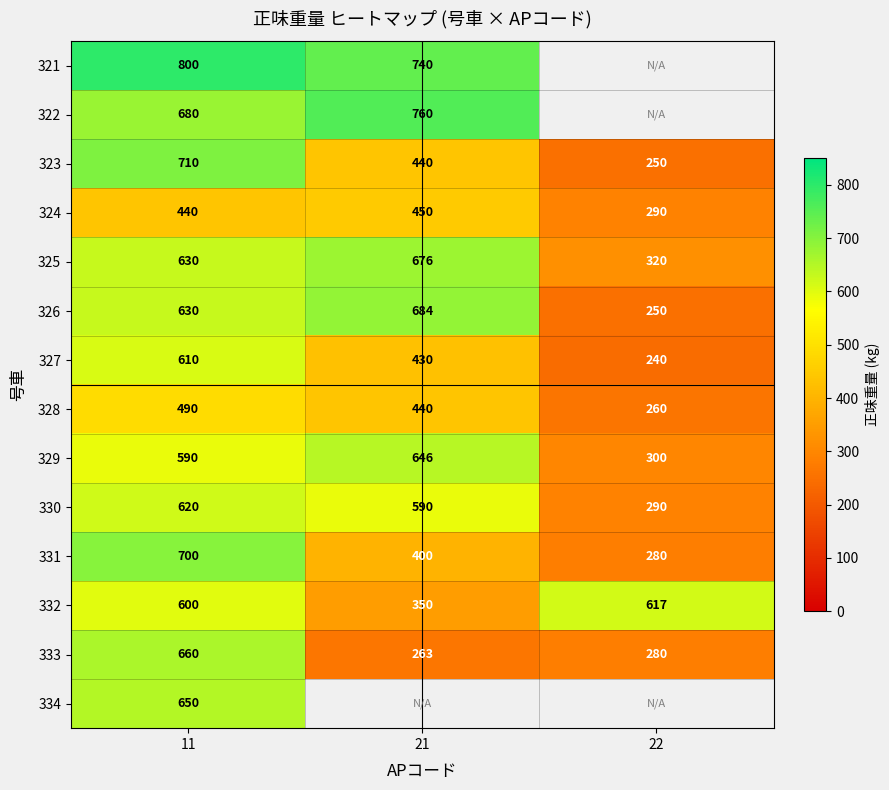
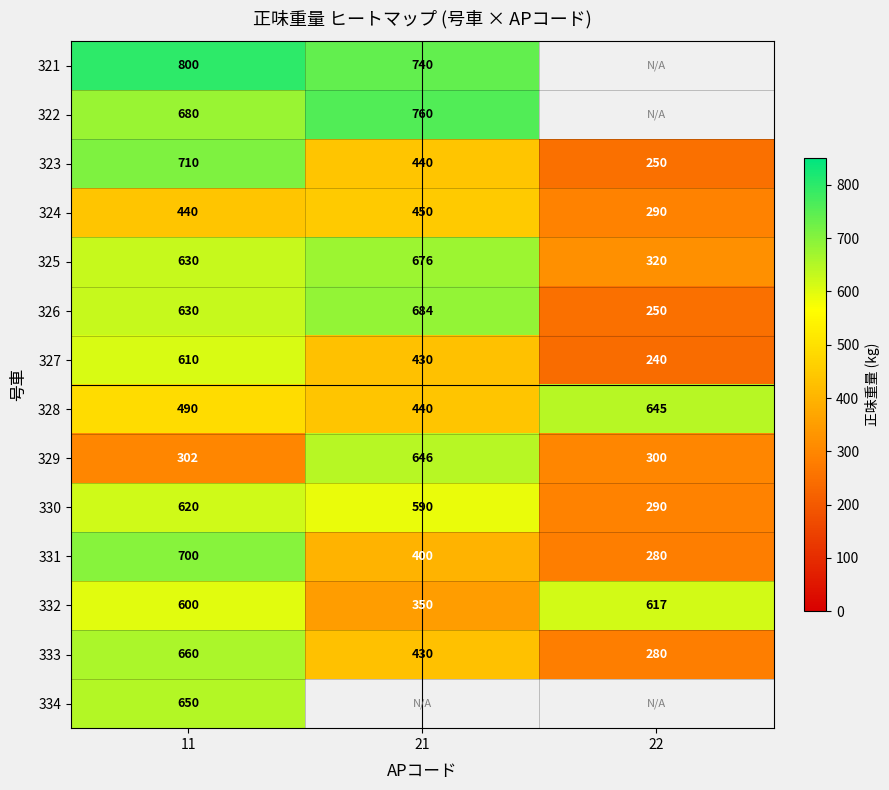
328, 22: 260 -> 645
329, 11: 590 -> 302
333, 21: 263 -> 430
